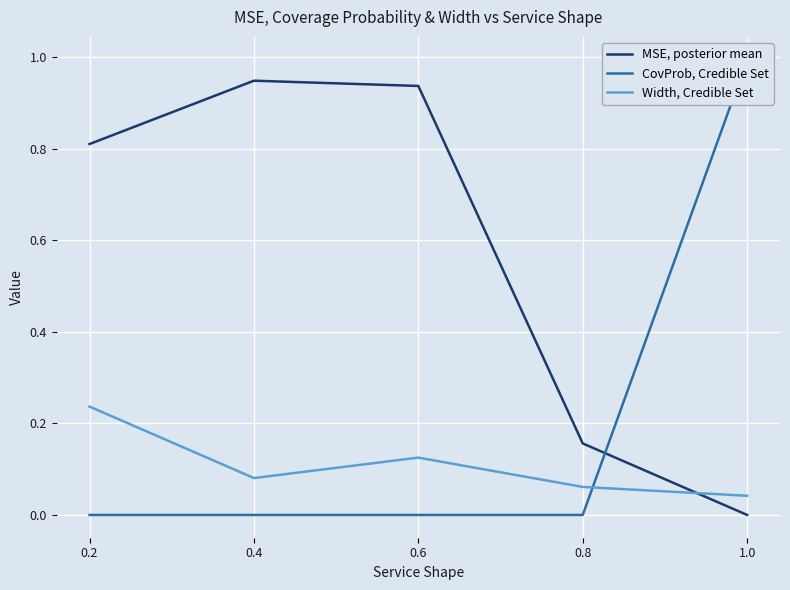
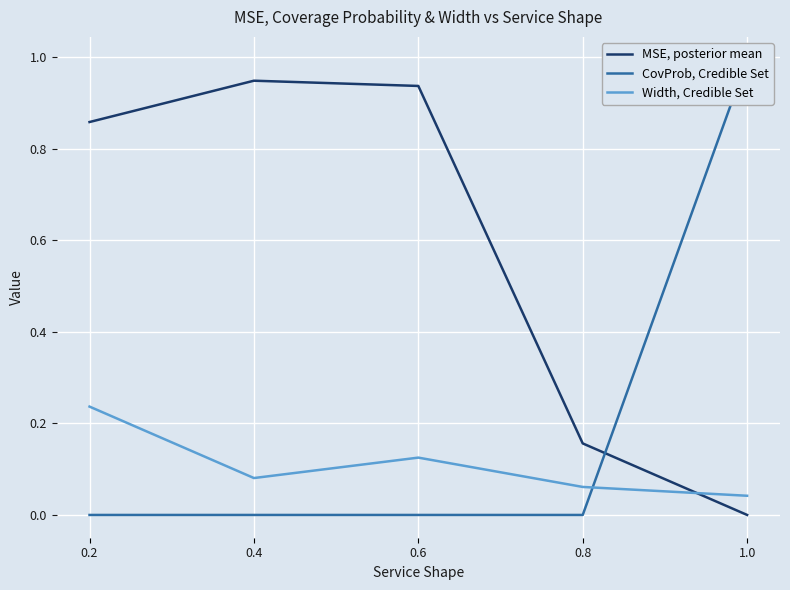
MSE, posterior mean, 0.2: 0.81 -> 0.86
